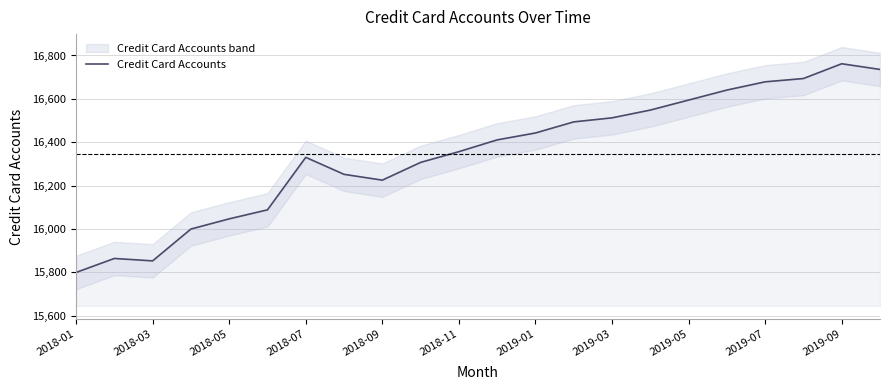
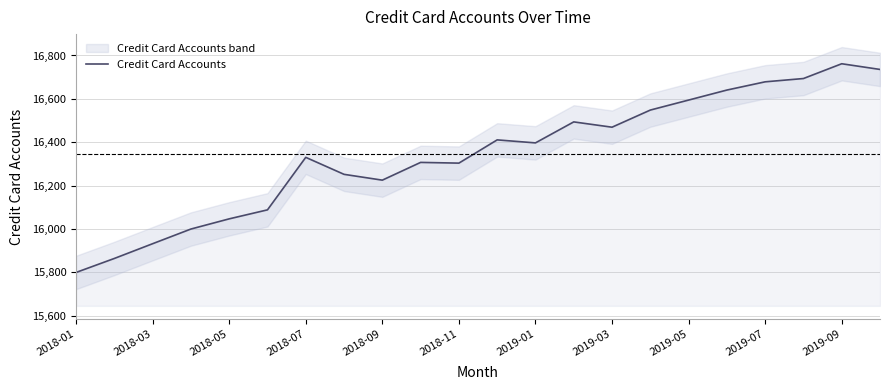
Credit Card Accounts, 2018-03: 15,850 -> 15,930
Credit Card Accounts, 2018-11: 16,360 -> 16,300
Credit Card Accounts, 2019-01: 16,440 -> 16,400
Credit Card Accounts, 2019-03: 16,510 -> 16,470
